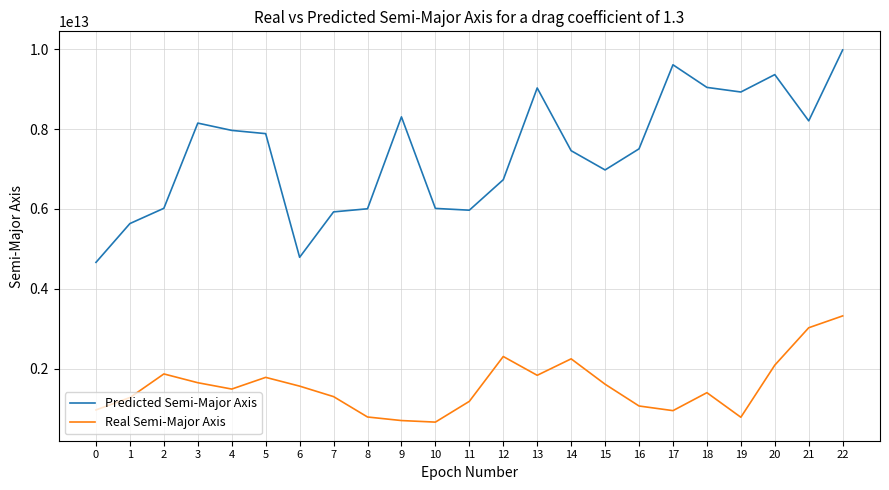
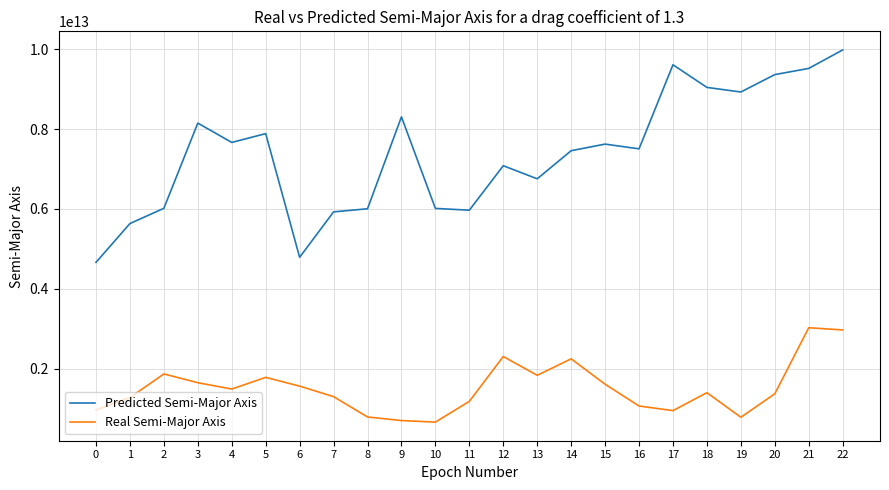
Predicted Semi-Major Axis, 4: 8000000000000 -> 7700000000000
Predicted Semi-Major Axis, 12: 6700000000000 -> 7100000000000
Predicted Semi-Major Axis, 13: 9000000000000 -> 6800000000000
Predicted Semi-Major Axis, 15: 7000000000000 -> 7600000000000
Real Semi-Major Axis, 20: 2100000000000 -> 1400000000000
Predicted Semi-Major Axis, 21: 8200000000000 -> 9500000000000
Real Semi-Major Axis, 22: 3300000000000 -> 3000000000000
